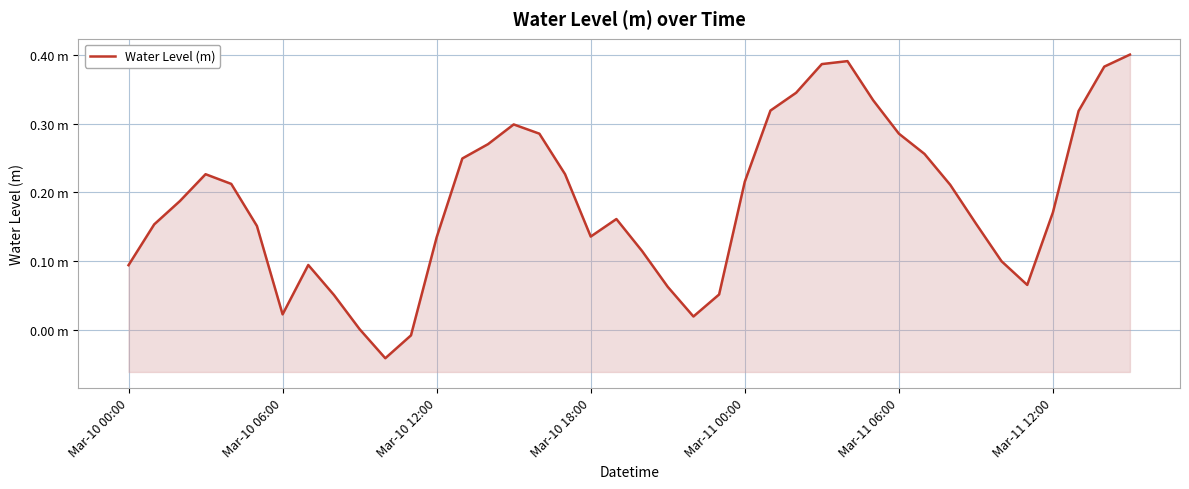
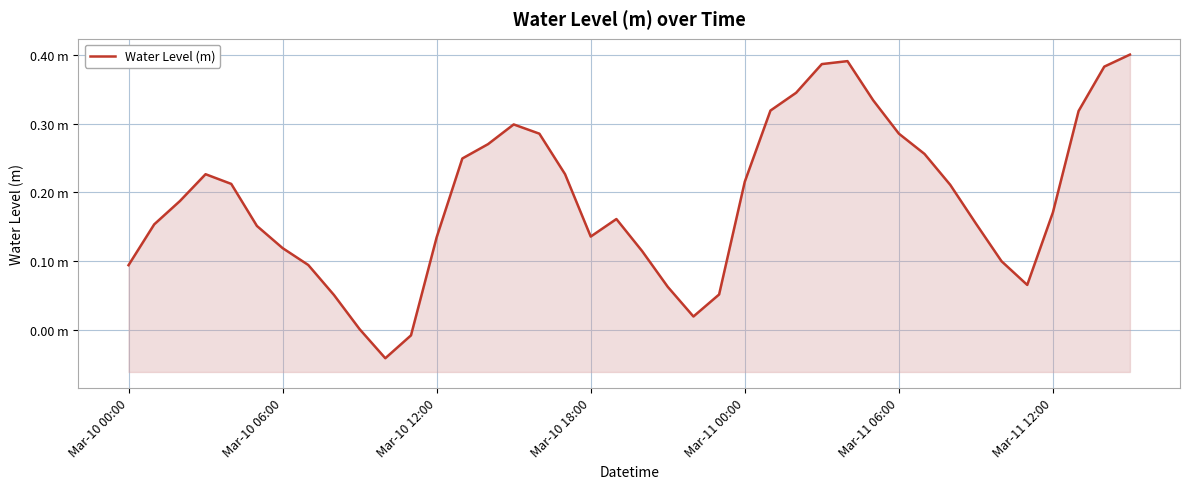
Mar-10 06:00: 0.02 m -> 0.12 m
